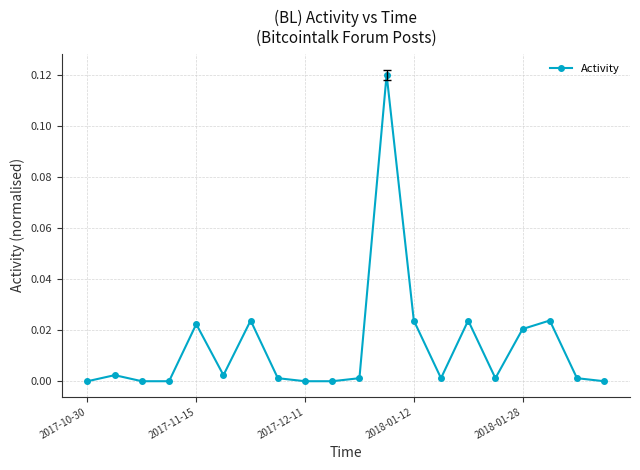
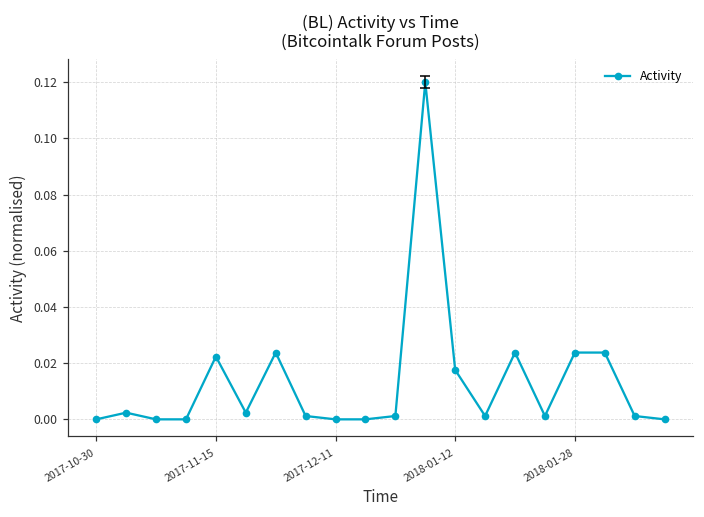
Activity, 2018-01-12: 0.024 -> 0.018
Activity, 2018-01-28: 0.020 -> 0.024
